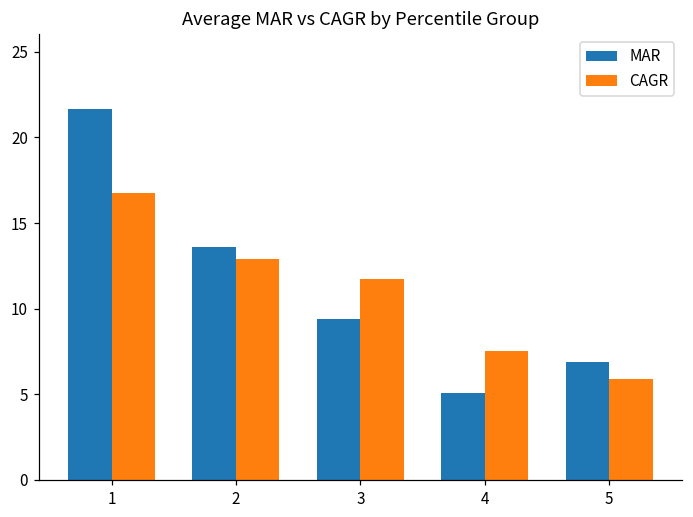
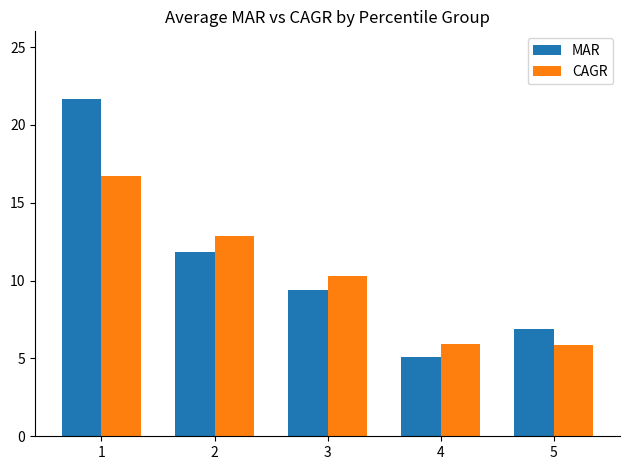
MAR, 2: 13.6 -> 11.9
CAGR, 3: 11.7 -> 10.3
CAGR, 4: 7.5 -> 6.0
